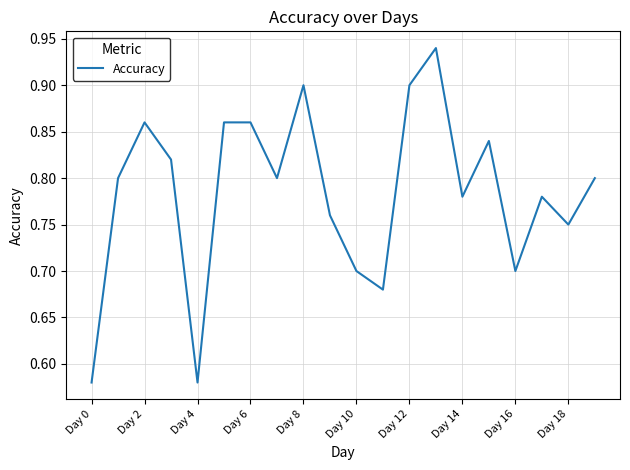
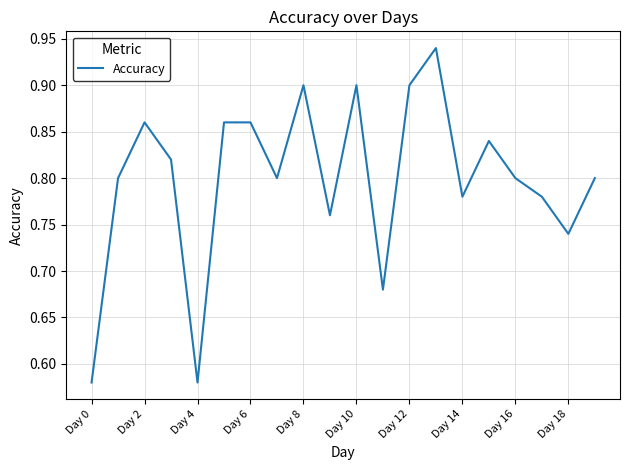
Day 10: 0.7 -> 0.9
Day 16: 0.7 -> 0.8
Day 18: 0.75 -> 0.74
